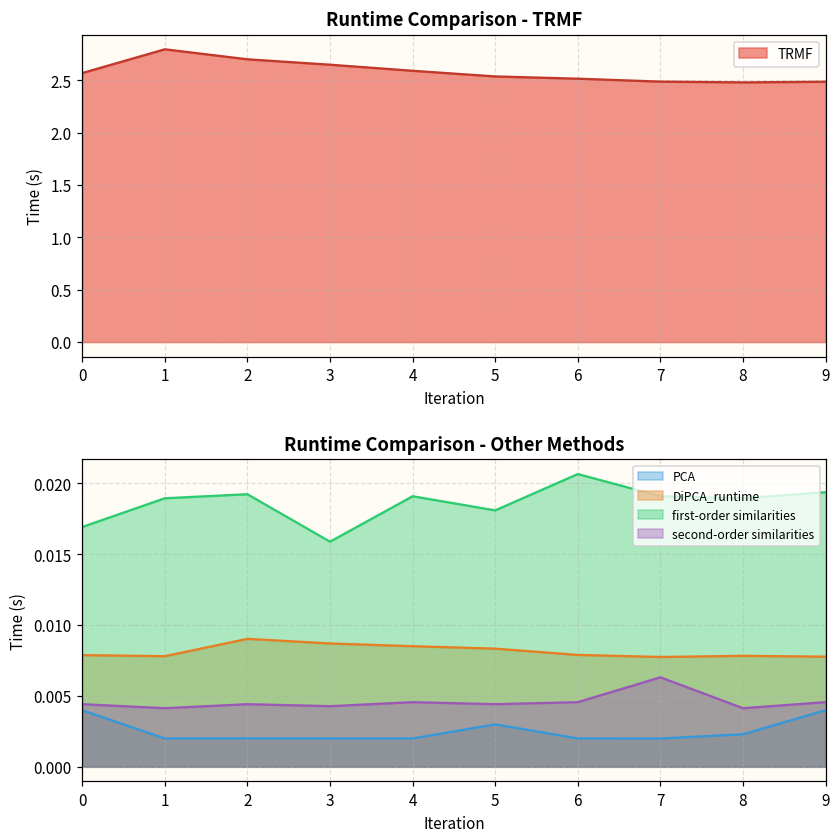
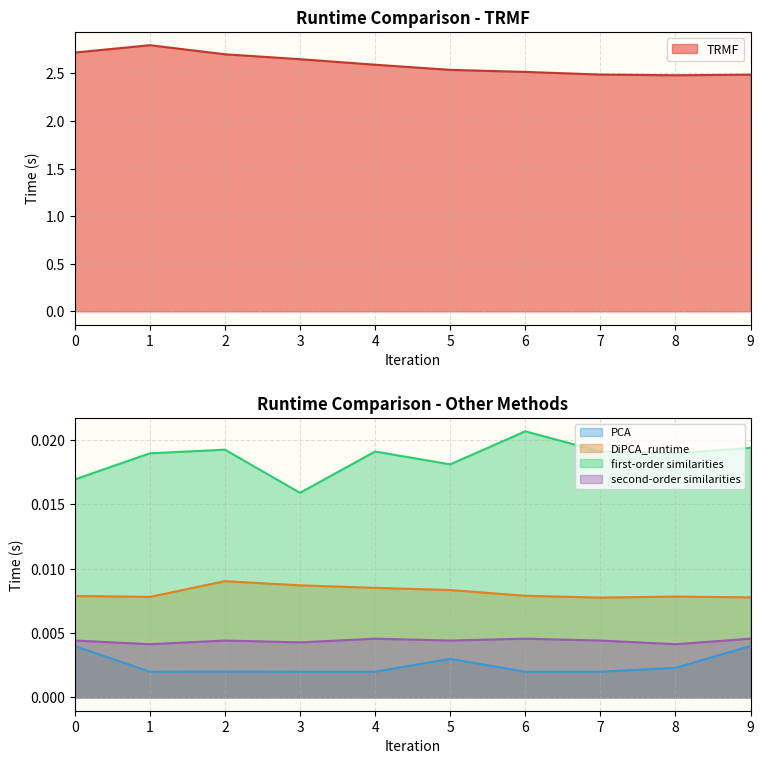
Runtime Comparison - TRMF, 0: 2.6 -> 2.7
Runtime Comparison - Other Methods, second-order similarities, 7: 0.0063 -> 0.0044
